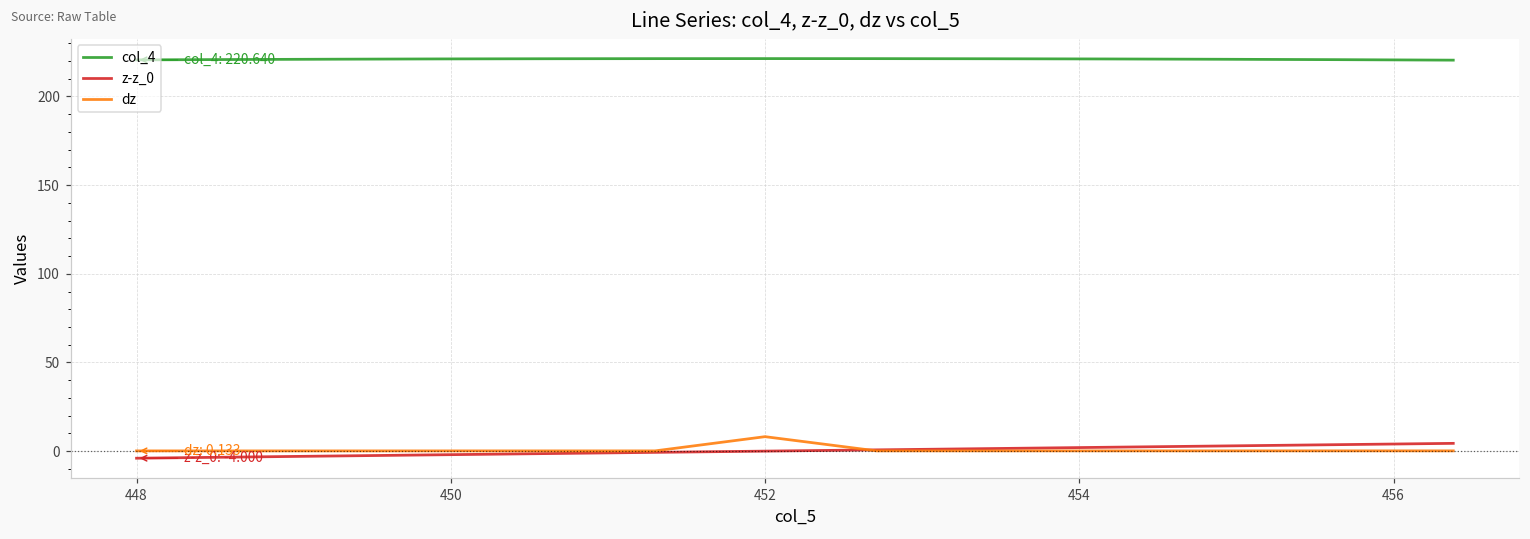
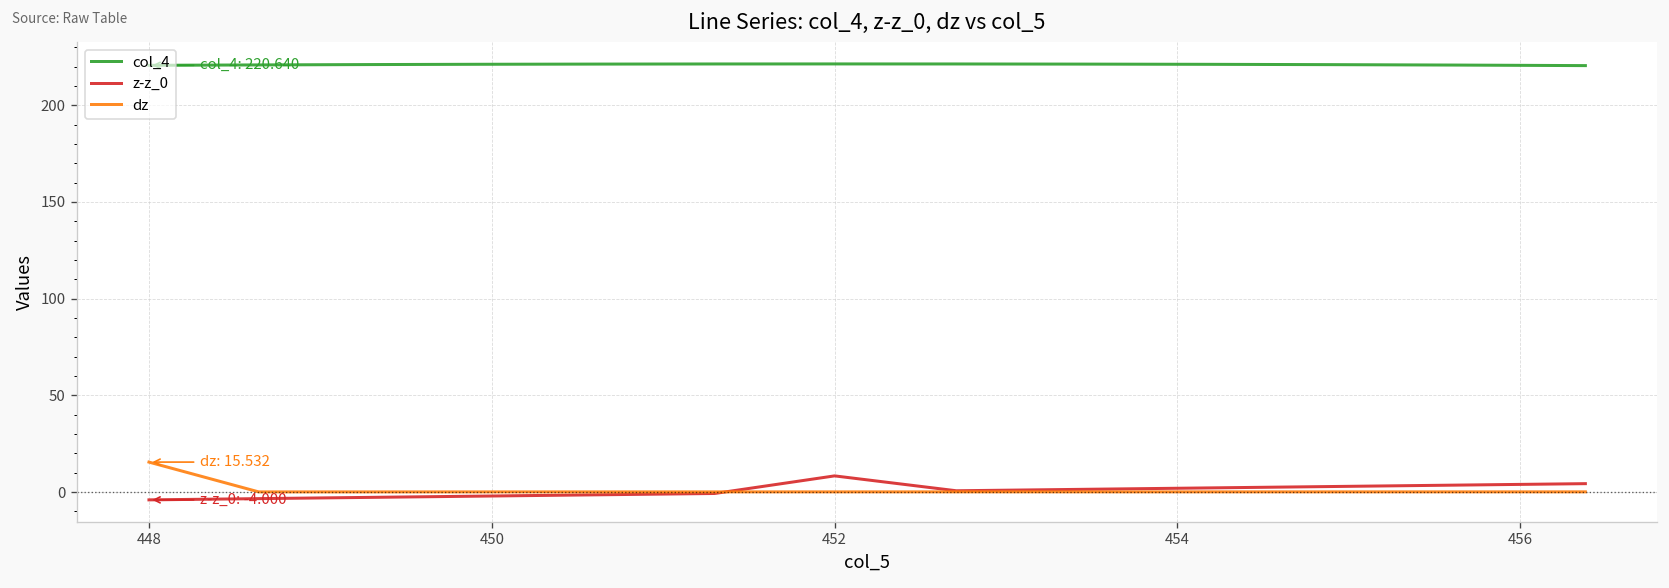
dz, 448: 0.133 -> 15.532
z-z_0, 452: 0 -> 8
dz, 452: 8 -> 0
